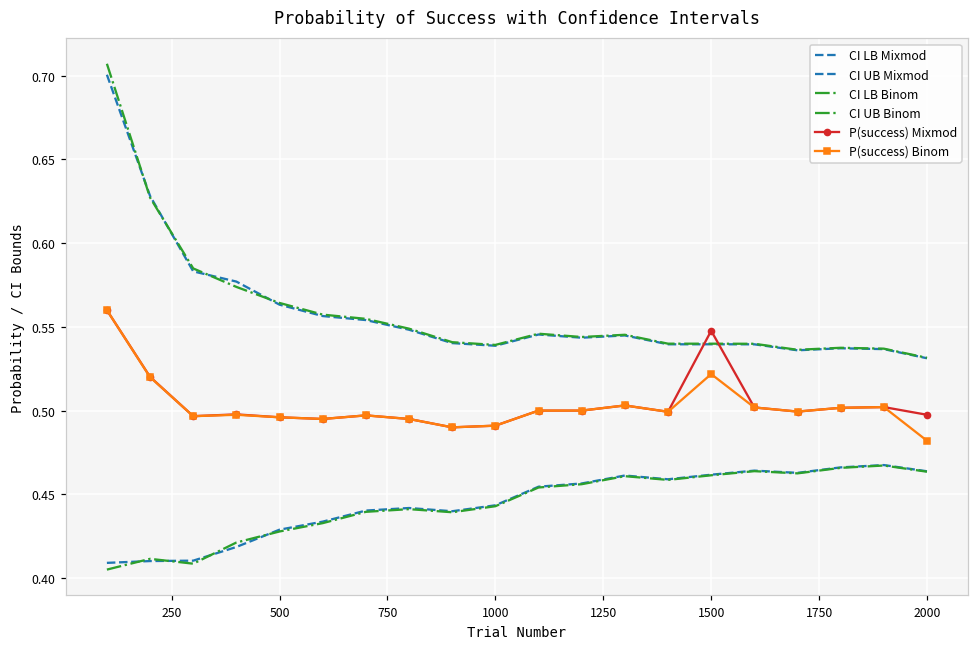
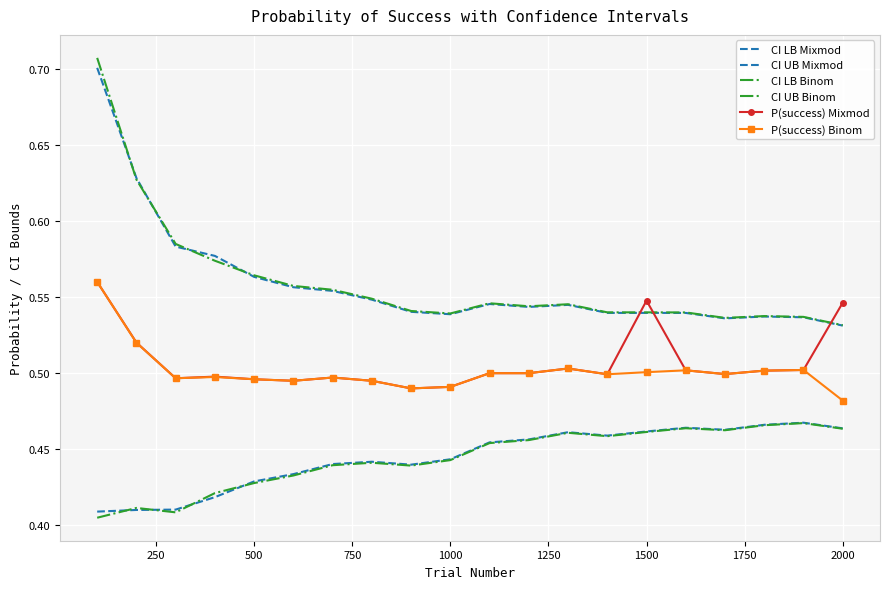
P(success) Binom, 1500: 0.522 -> 0.501
P(success) Mixmod, 2000: 0.498 -> 0.546
